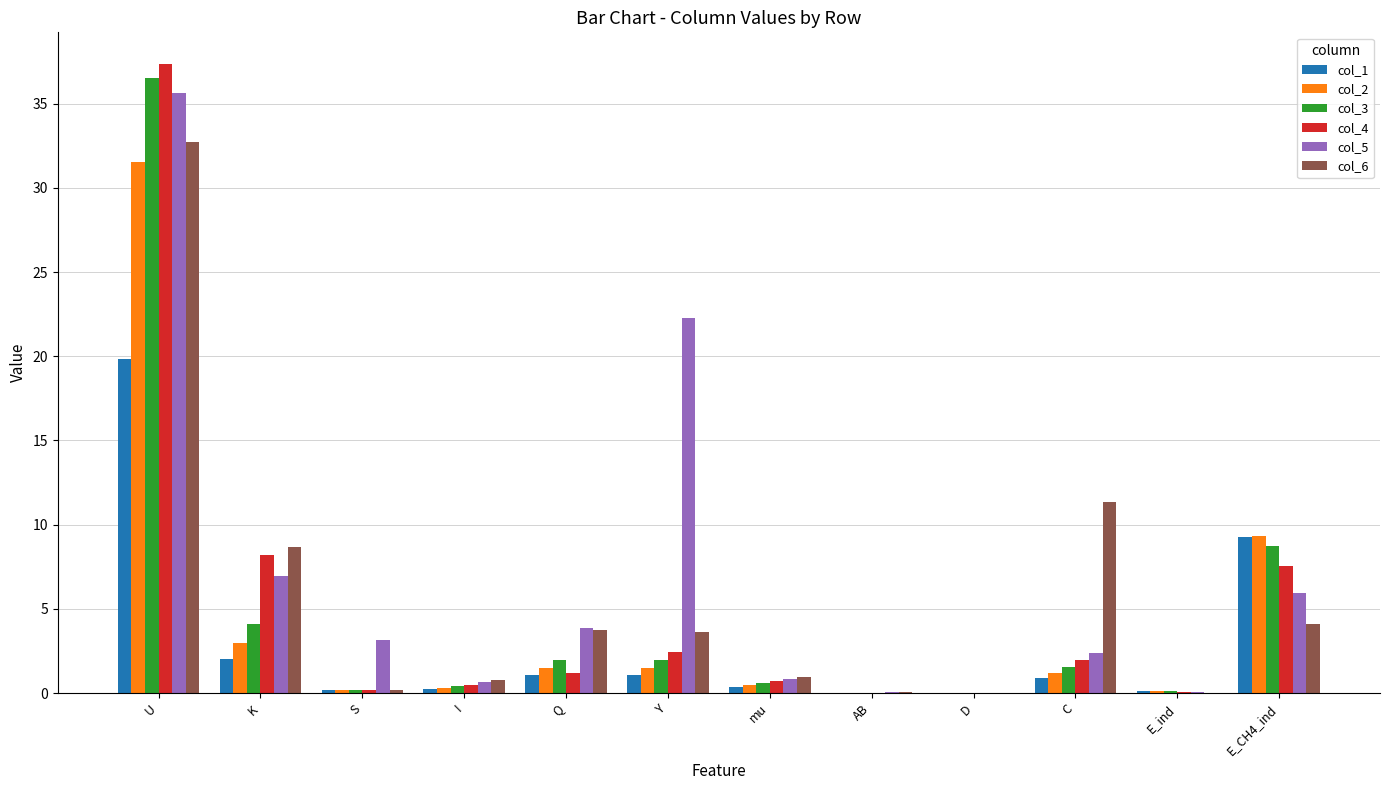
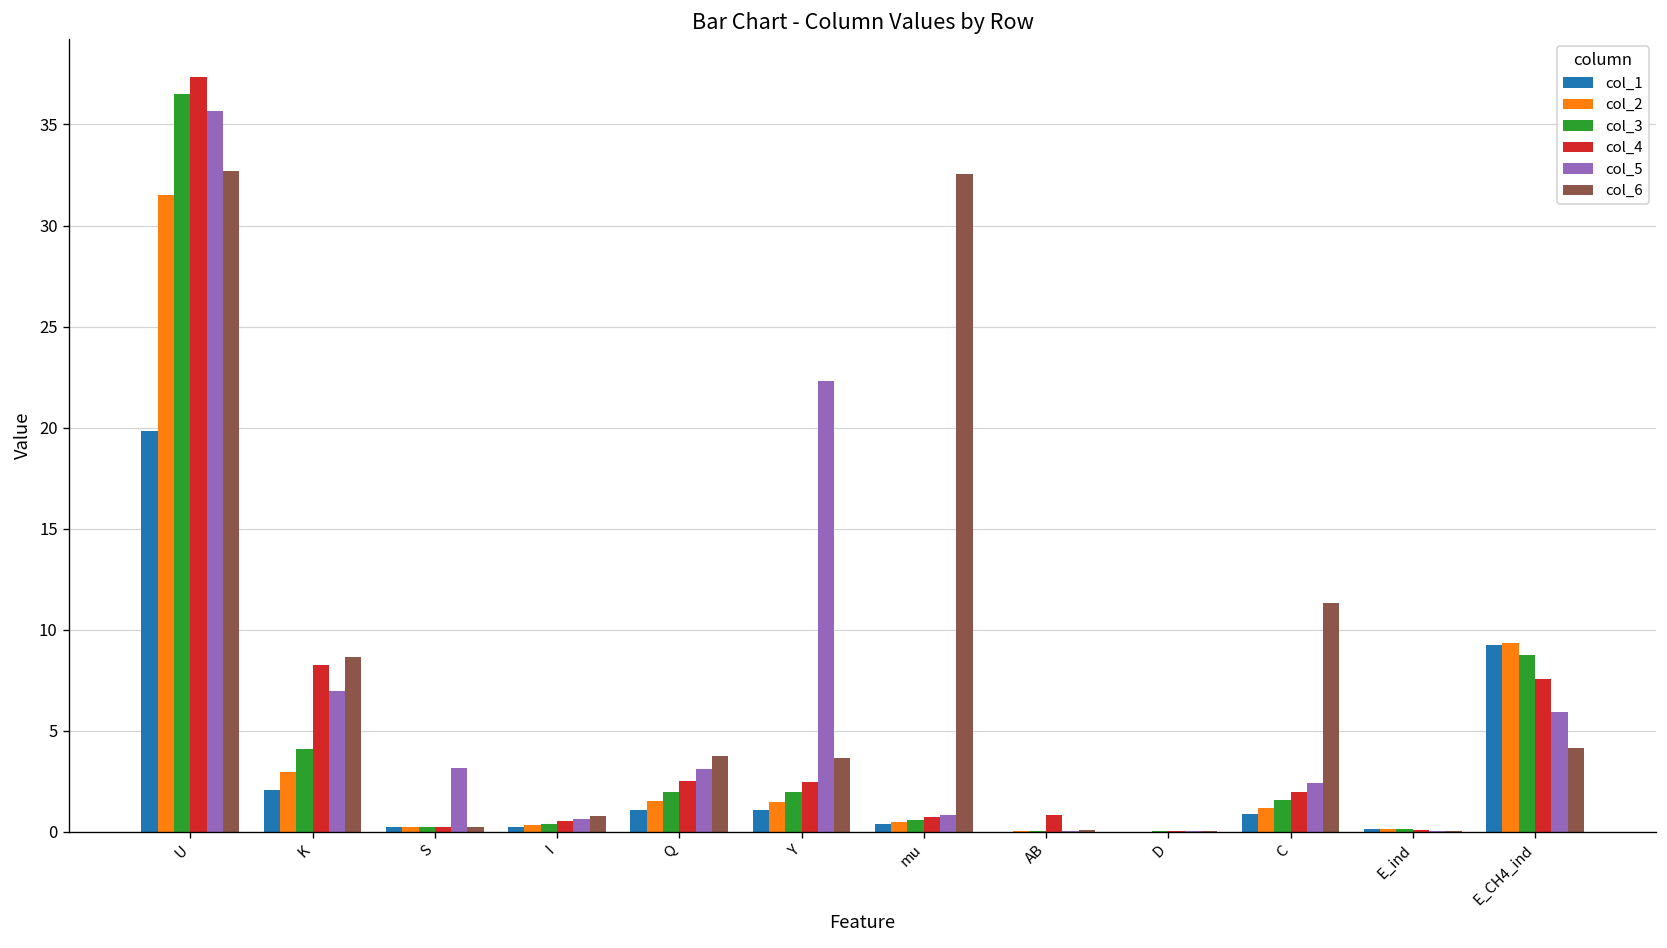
col_4, Q: 1.2 -> 2.5
col_5, Q: 3.8 -> 3.1
col_6, mu: 0.9 -> 32.6
col_4, AB: 0.0 -> 0.8
